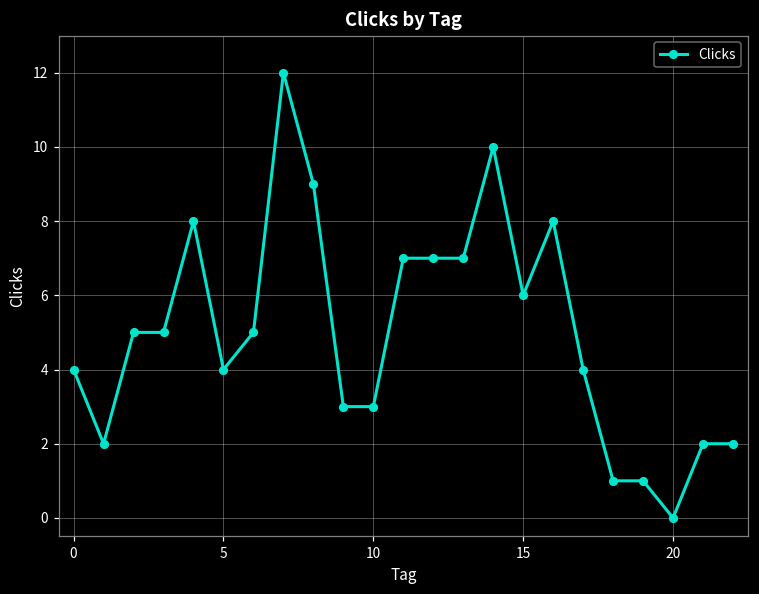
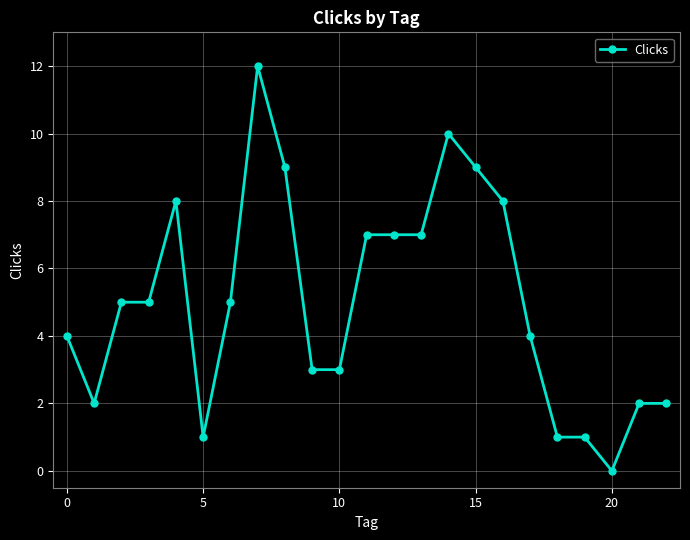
5: 4 -> 1
15: 6 -> 9
